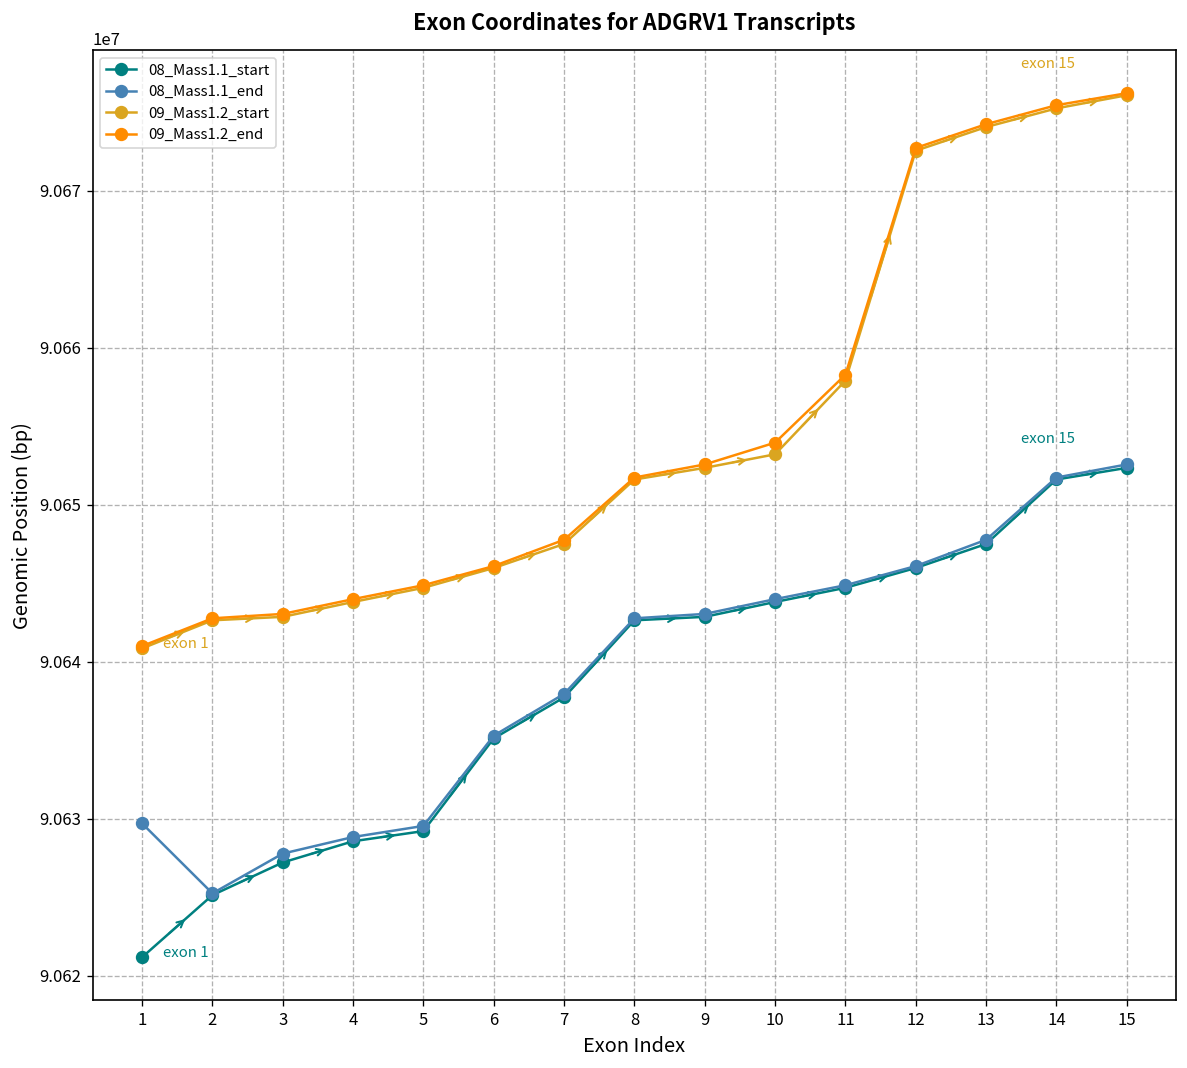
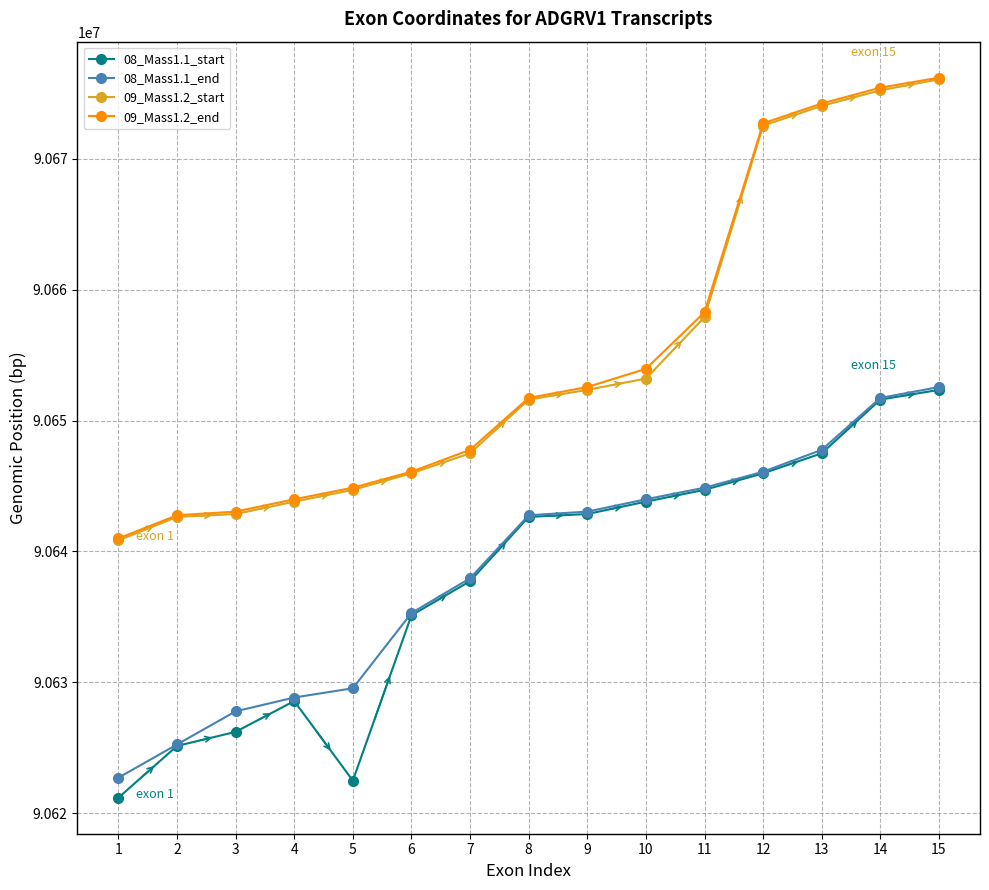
08_Mass1.1_end, 1: 90629700 -> 90622700
08_Mass1.1_start, 3: 90627200 -> 90626200
08_Mass1.1_start, 5: 90629200 -> 90622500
